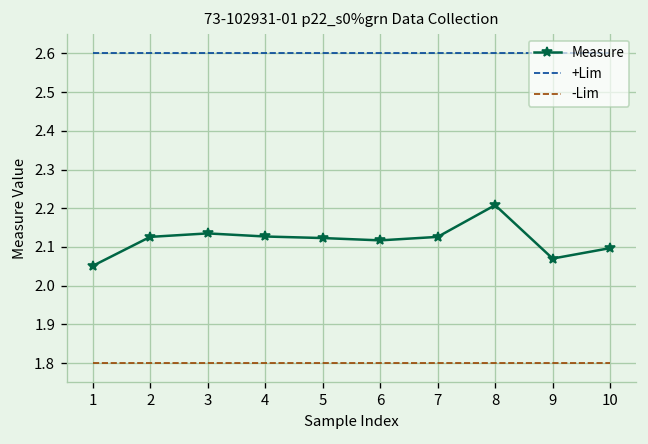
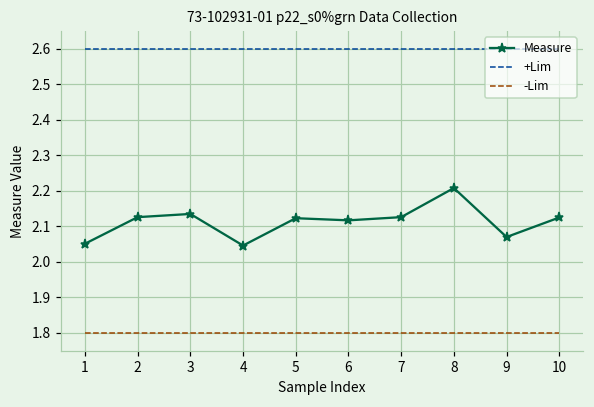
Measure, 4: 2.13 -> 2.05
Measure, 10: 2.10 -> 2.13
